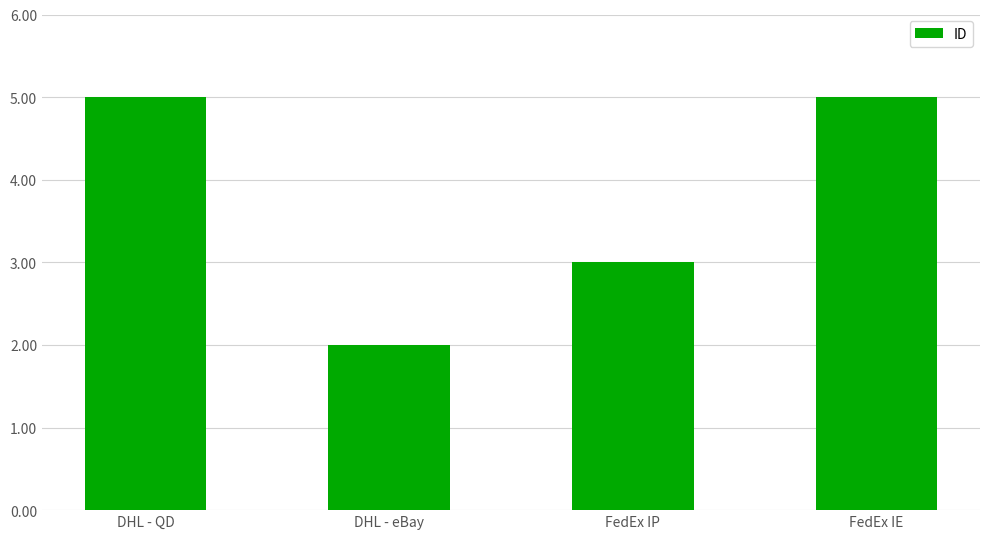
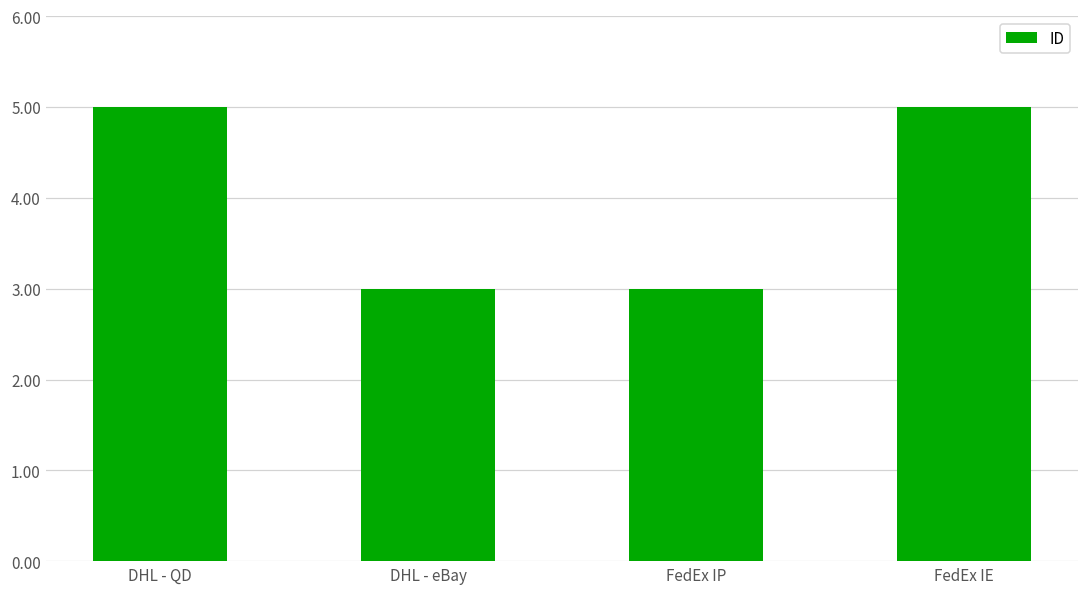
DHL - eBay: 2 -> 3
